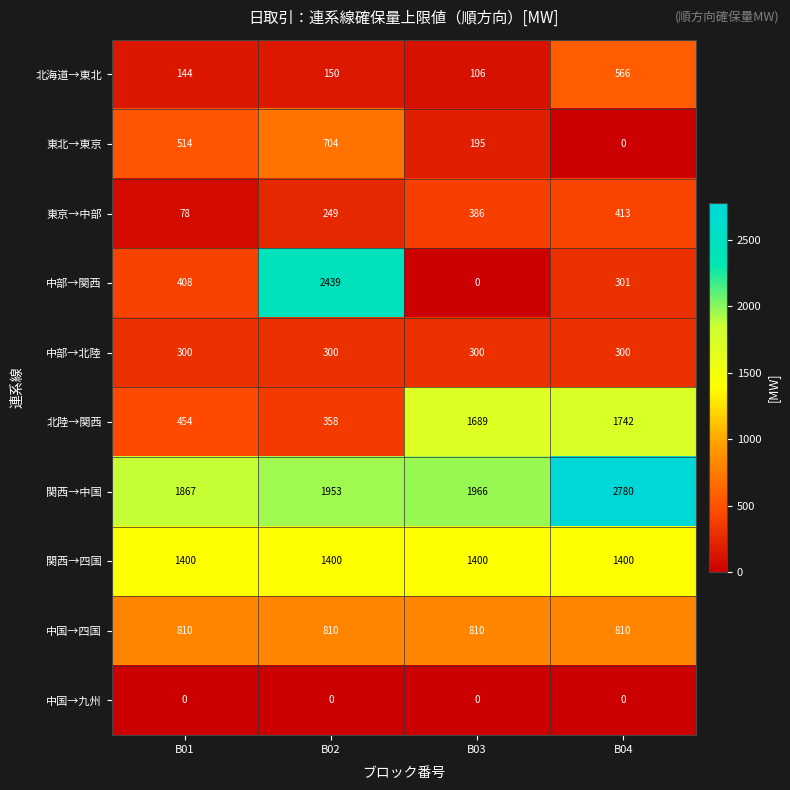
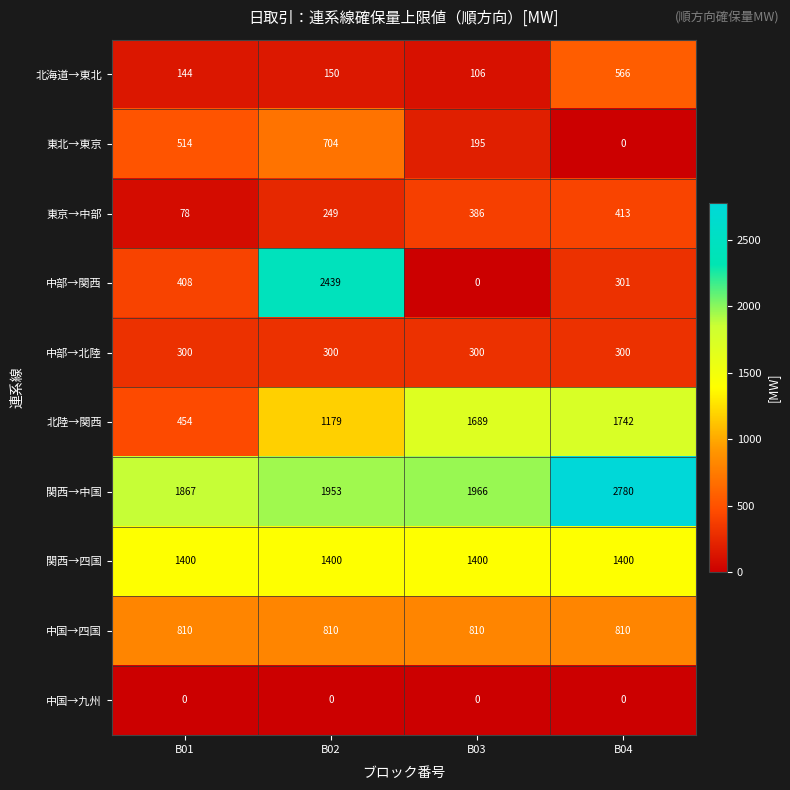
北陸→関西, B02: 358 -> 1179
